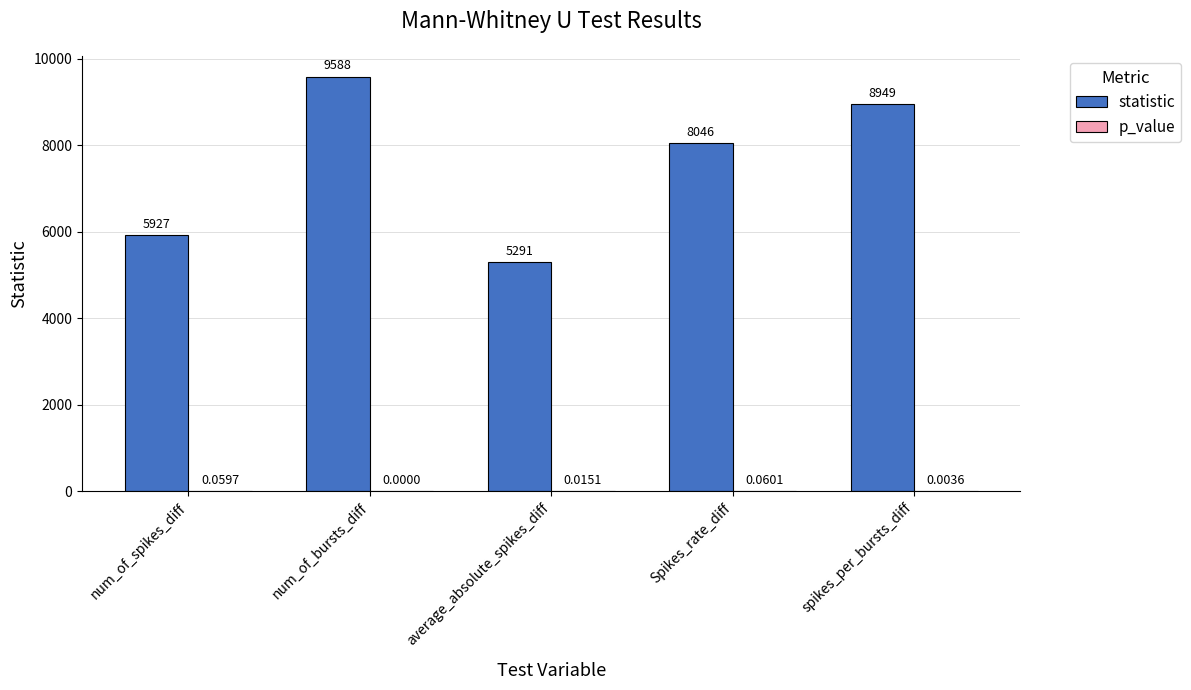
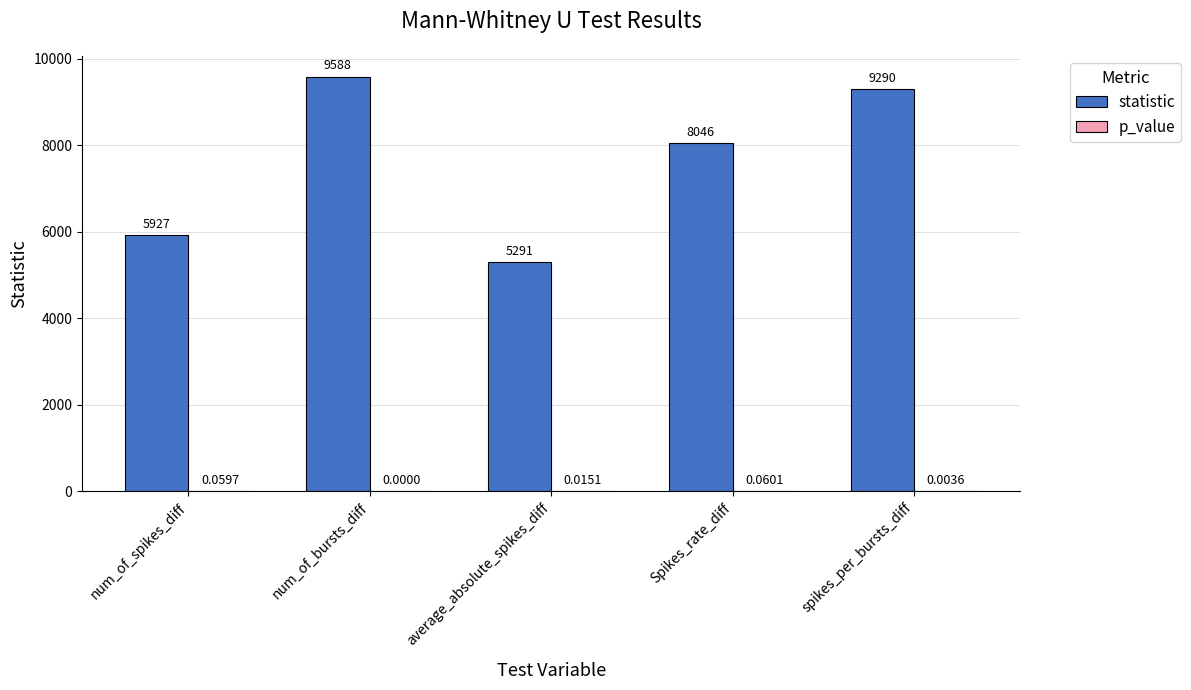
statistic, spikes_per_bursts_diff: 8949 -> 9290
